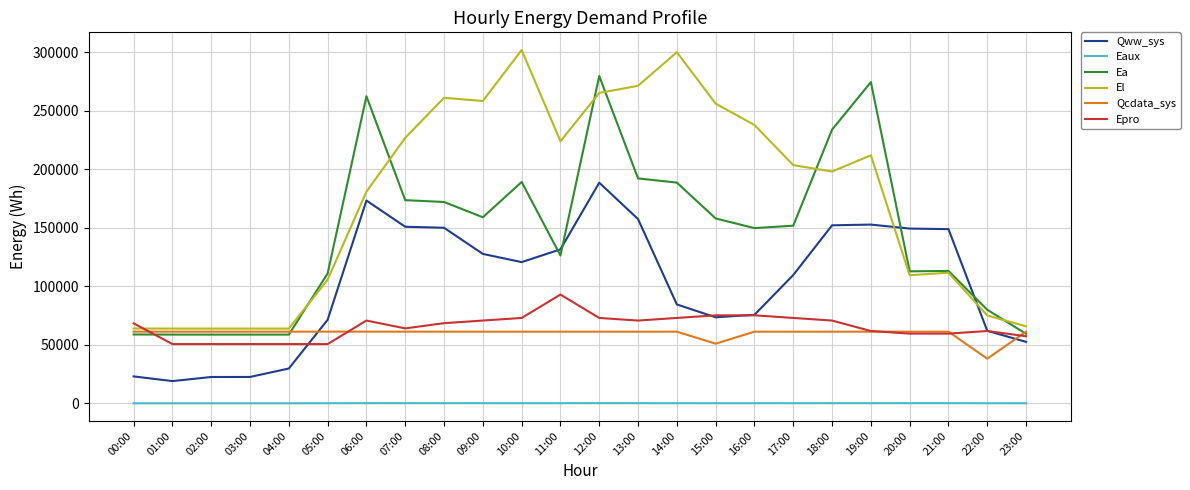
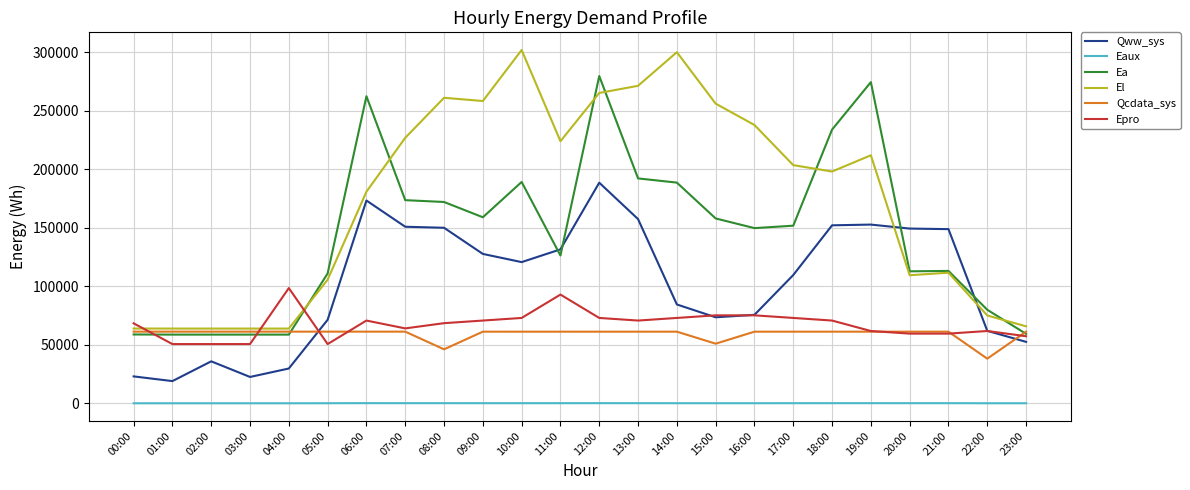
Qww_sys, 02:00: 22000 -> 36000
Epro, 04:00: 51000 -> 99000
Qcdata_sys, 08:00: 61000 -> 46000
